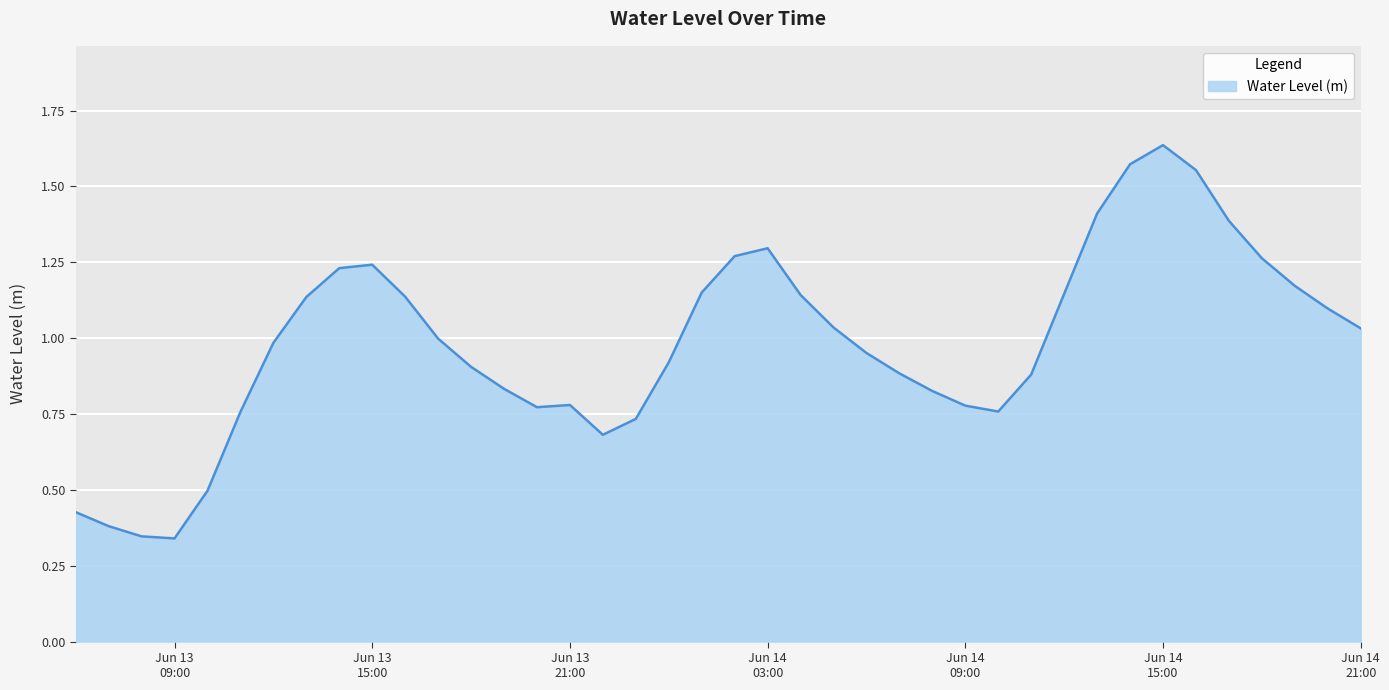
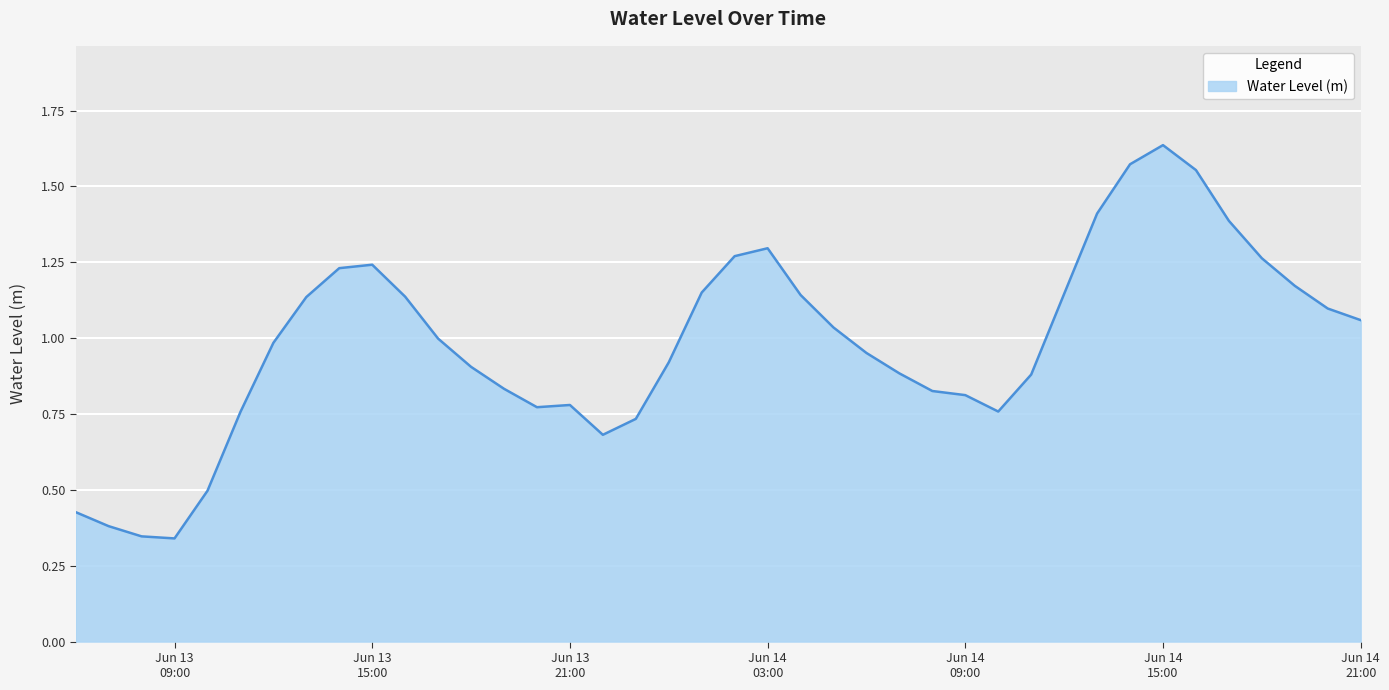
Jun 14 09:00: 0.78 -> 0.81
Jun 14 21:00: 1.03 -> 1.06
